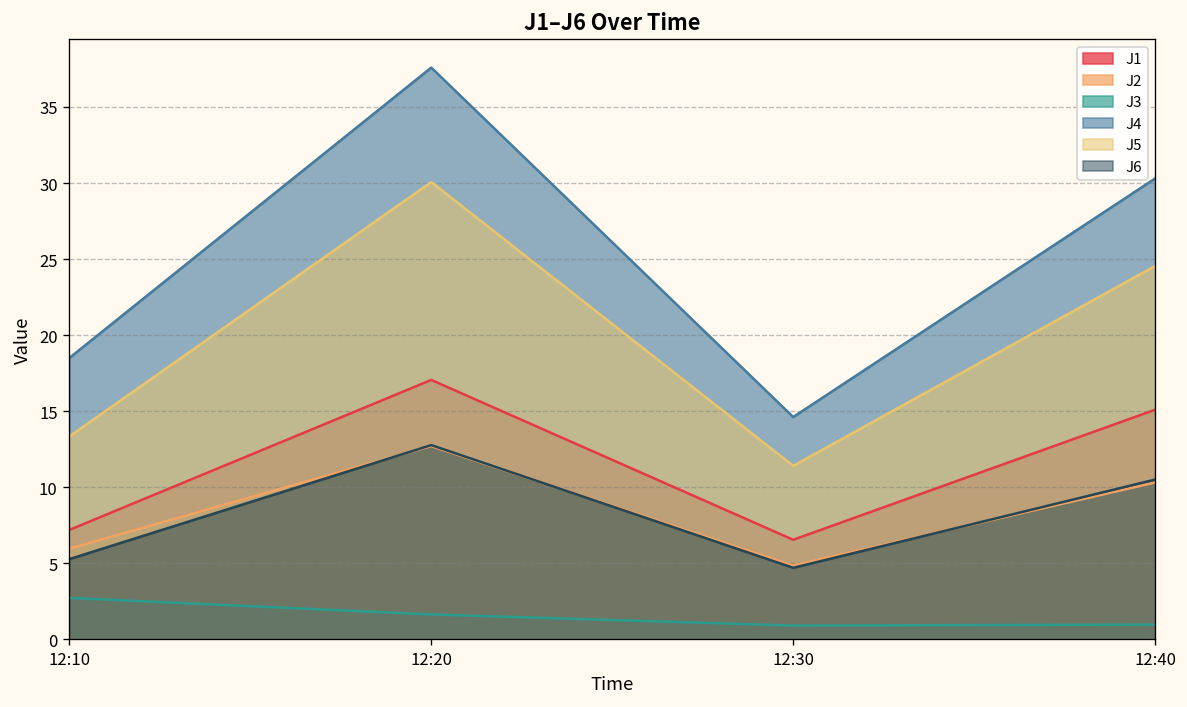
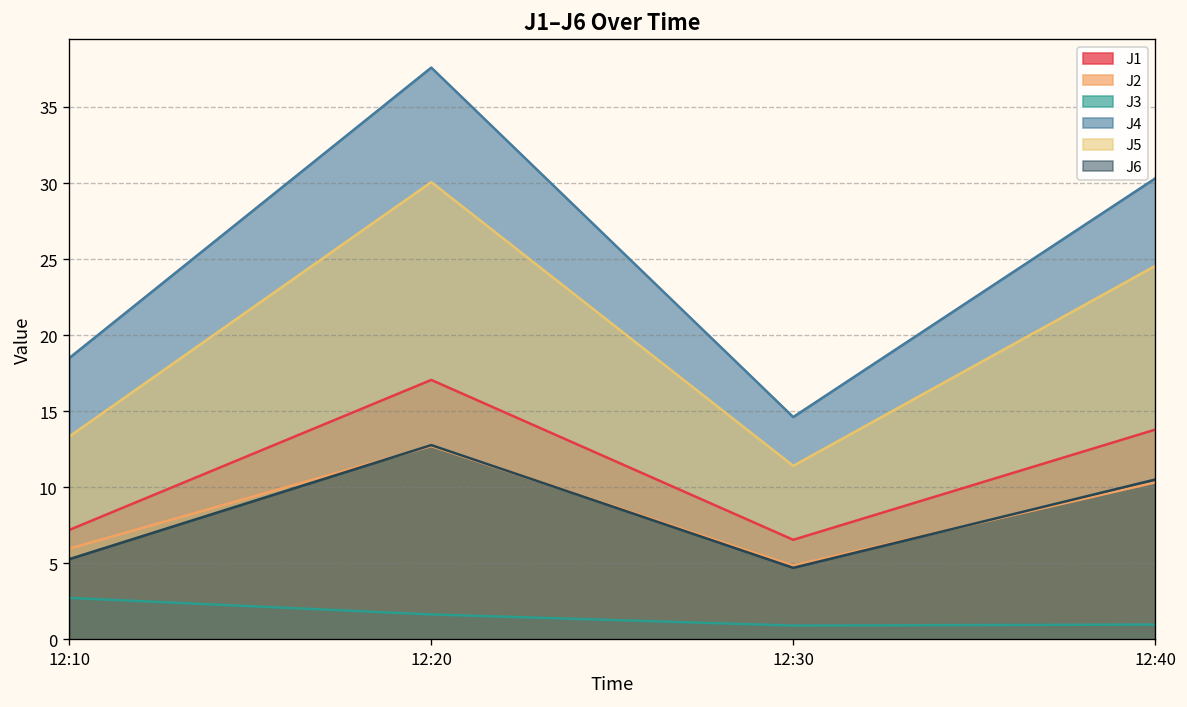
J1, 12:40: 15.1 -> 13.8
